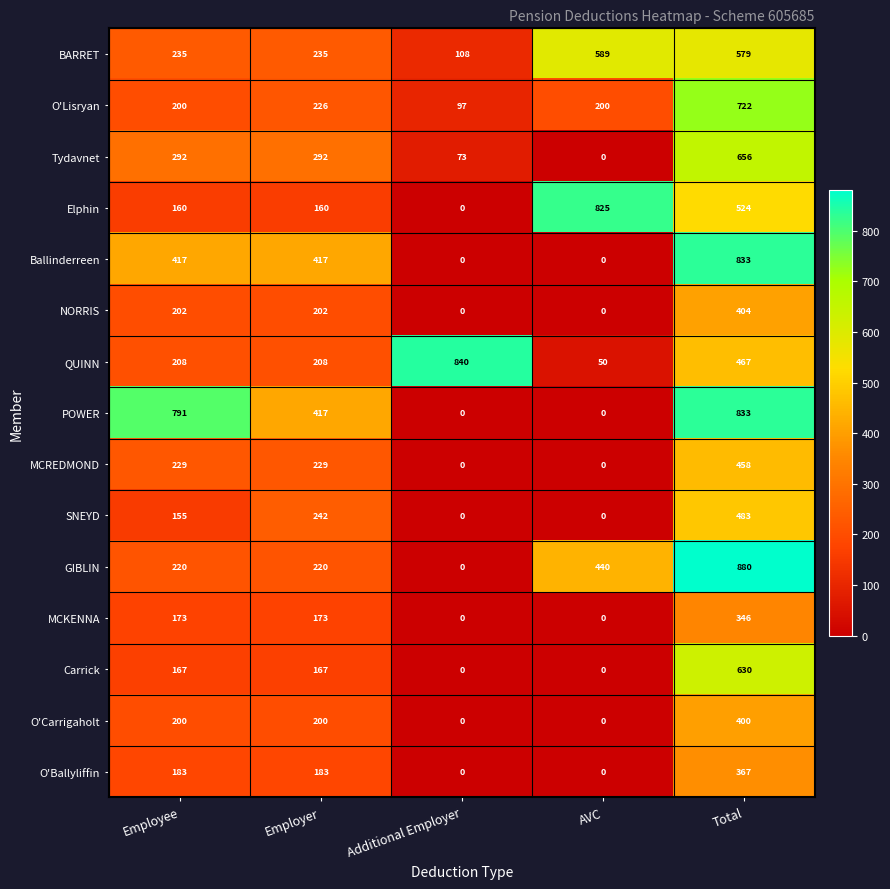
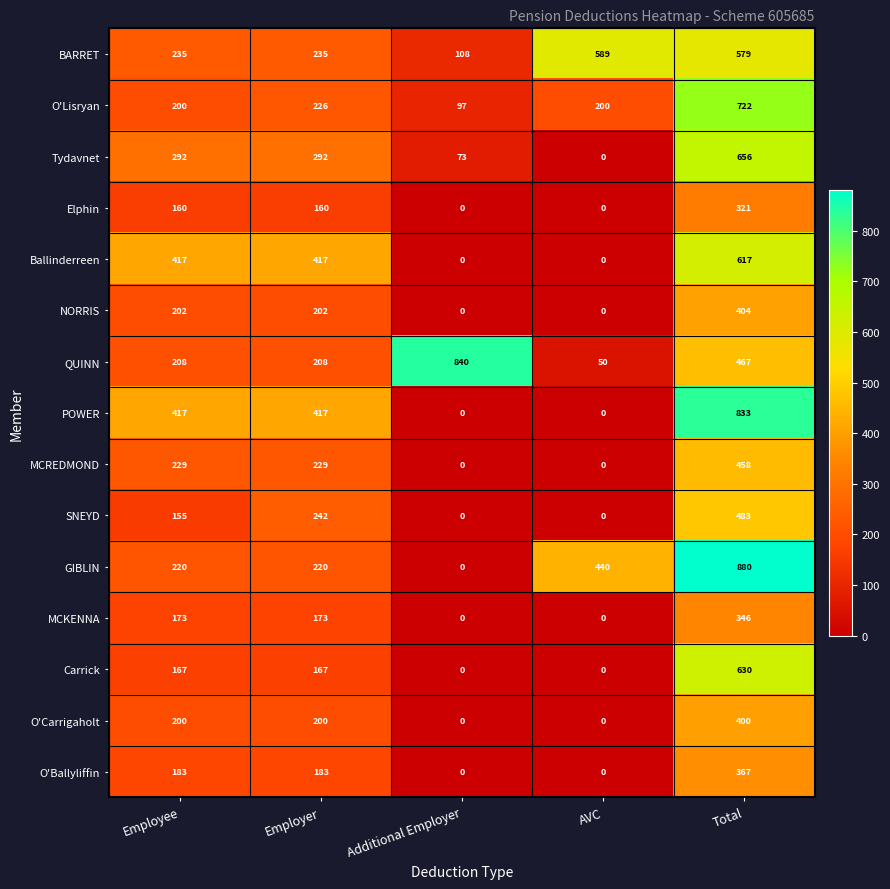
Elphin, AVC: 825 -> 0
Elphin, Total: 524 -> 321
Ballinderreen, Total: 833 -> 617
POWER, Employee: 791 -> 417
